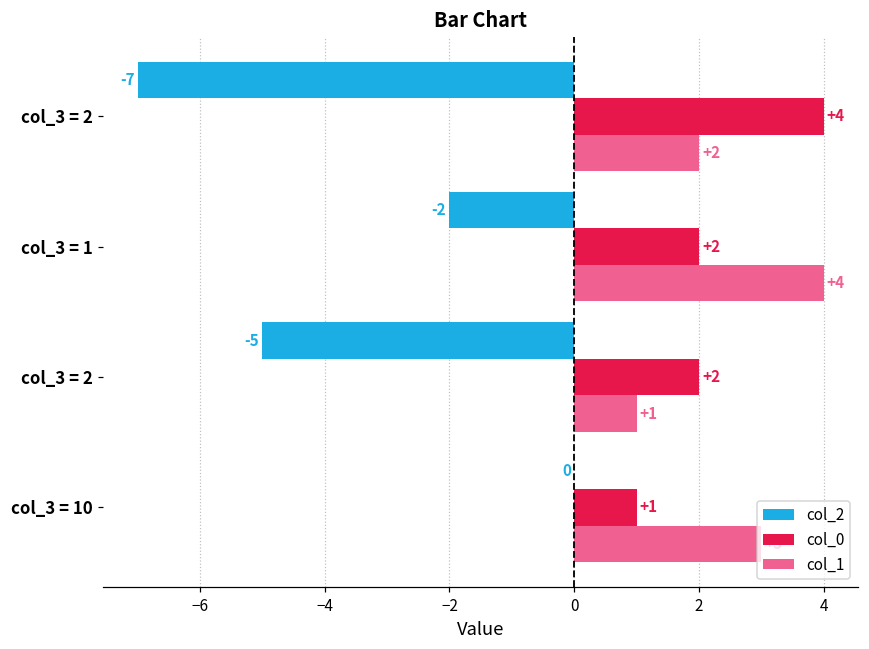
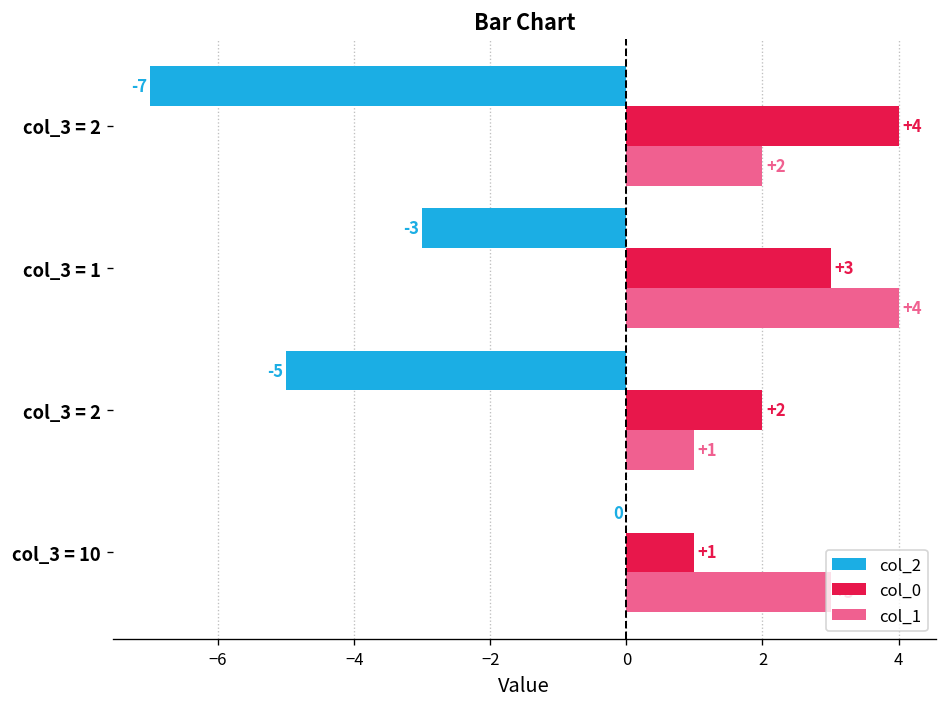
col_2, col_3 = 1: -2 -> -3
col_0, col_3 = 1: +2 -> +3
